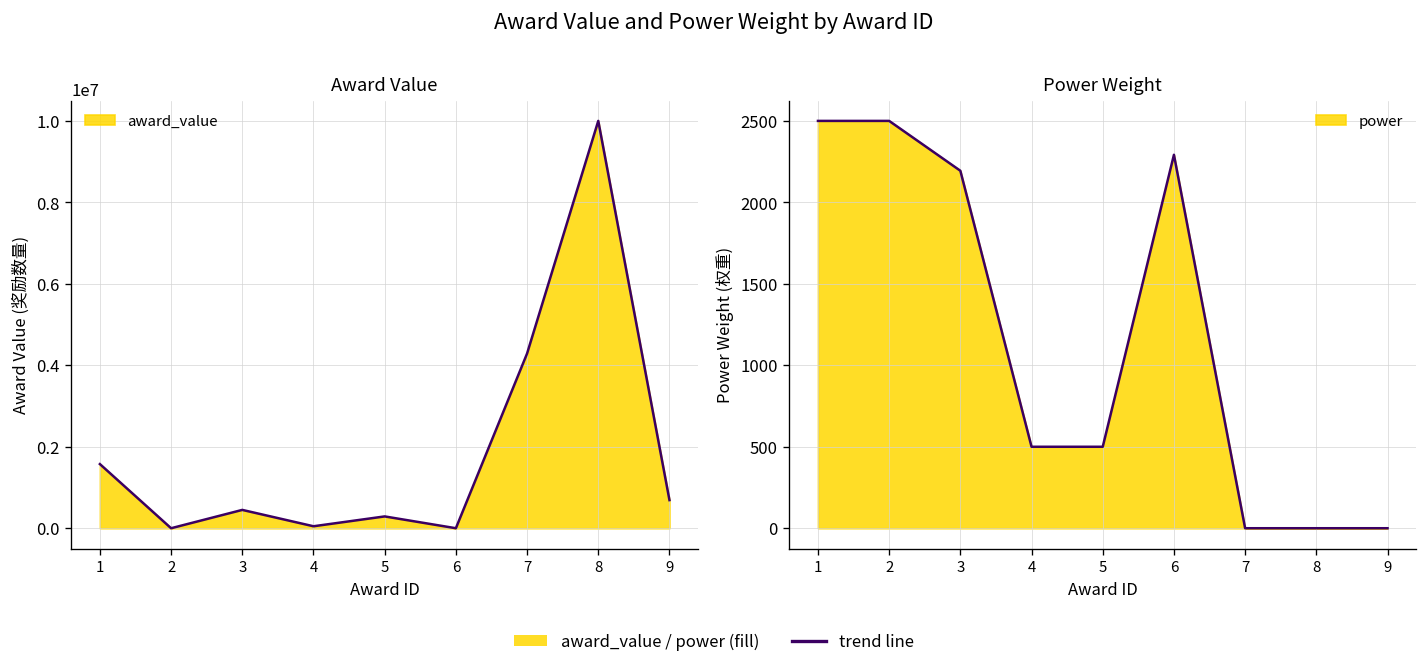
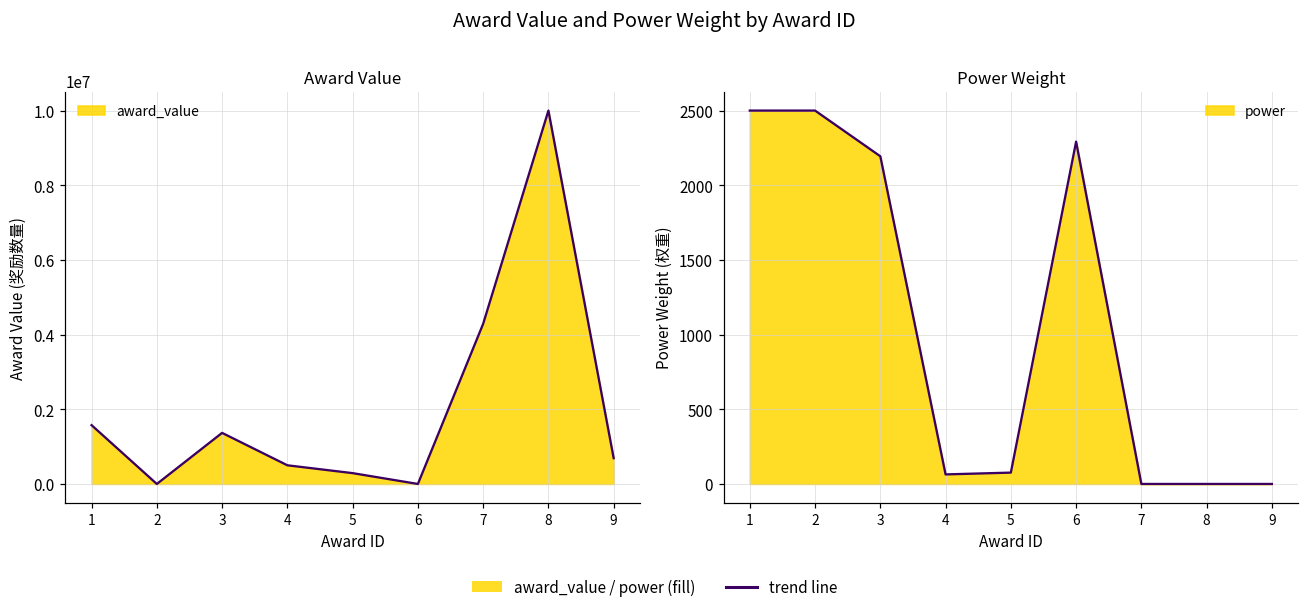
Award Value, 3: 500000 -> 1400000
Award Value, 4: 0 -> 500000
Power Weight, 4: 500 -> 60
Power Weight, 5: 500 -> 80
